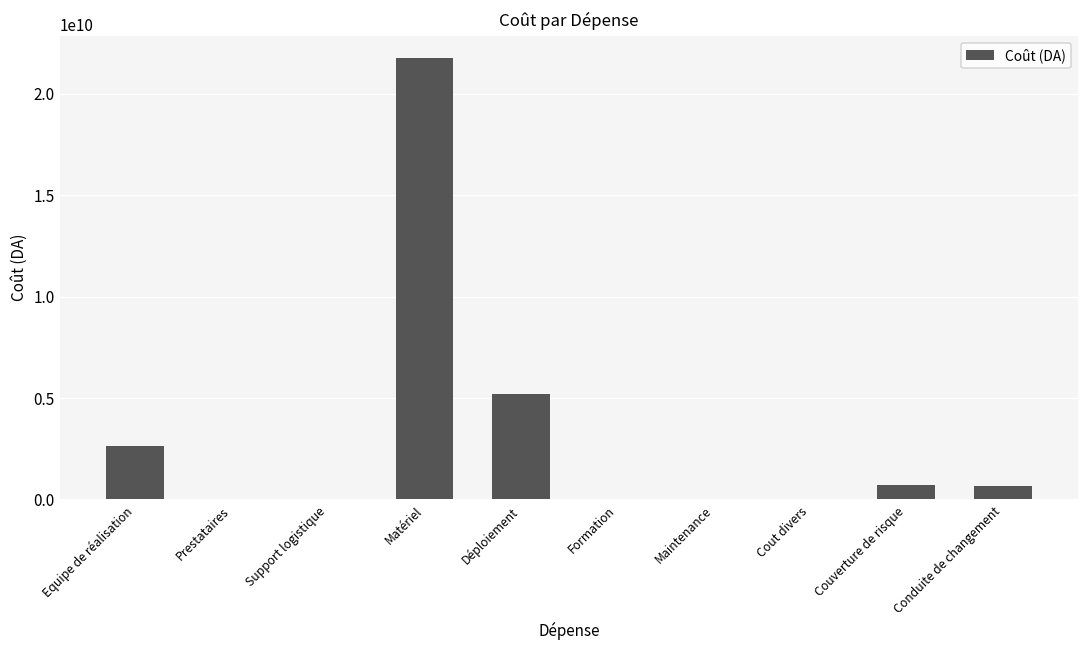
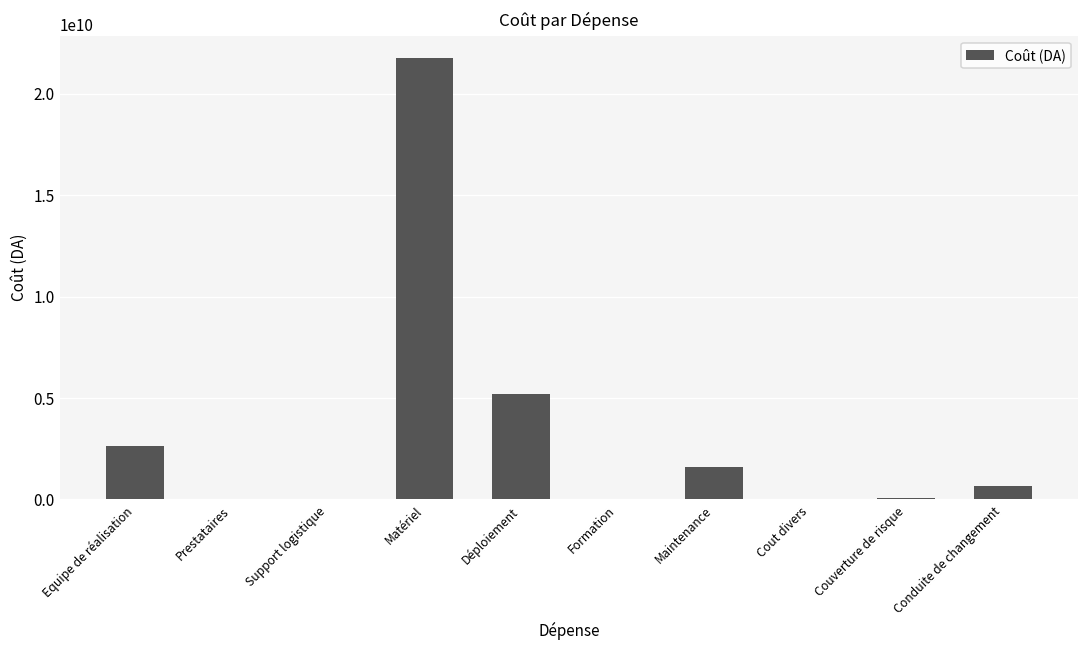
Maintenance: 0 -> 1600000000
Couverture de risque: 700000000 -> 100000000
